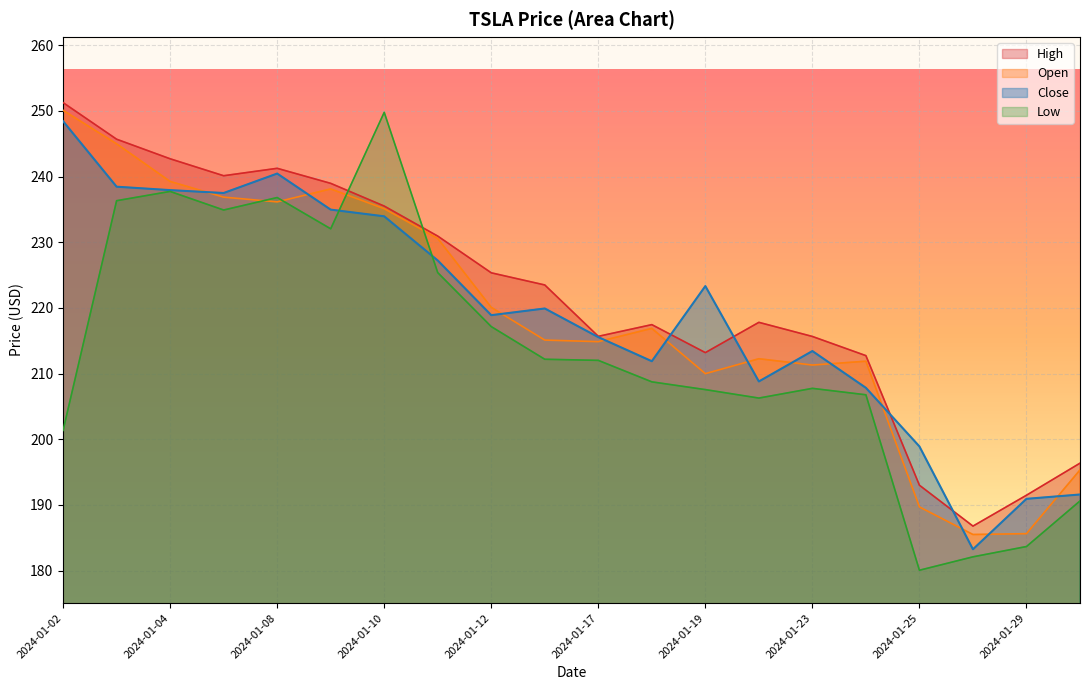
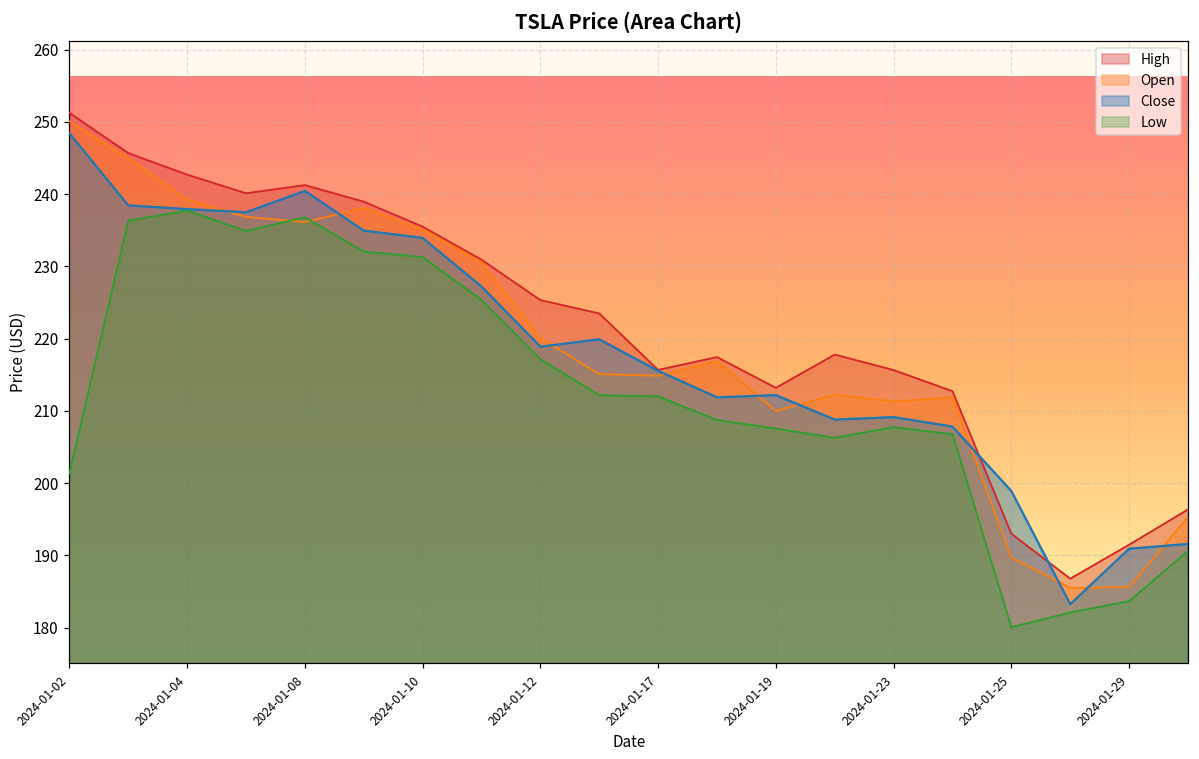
Low, 2024-01-10: 250 -> 231
Close, 2024-01-19: 223 -> 212
Close, 2024-01-23: 213 -> 209
